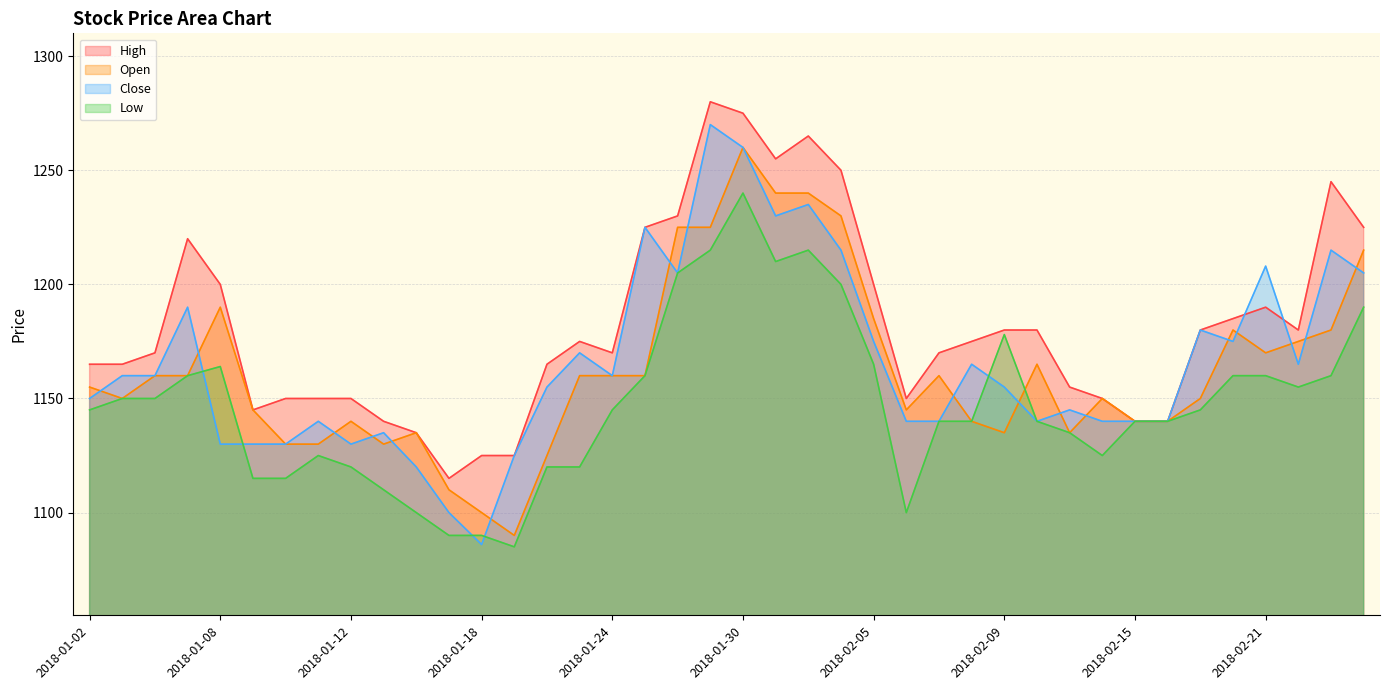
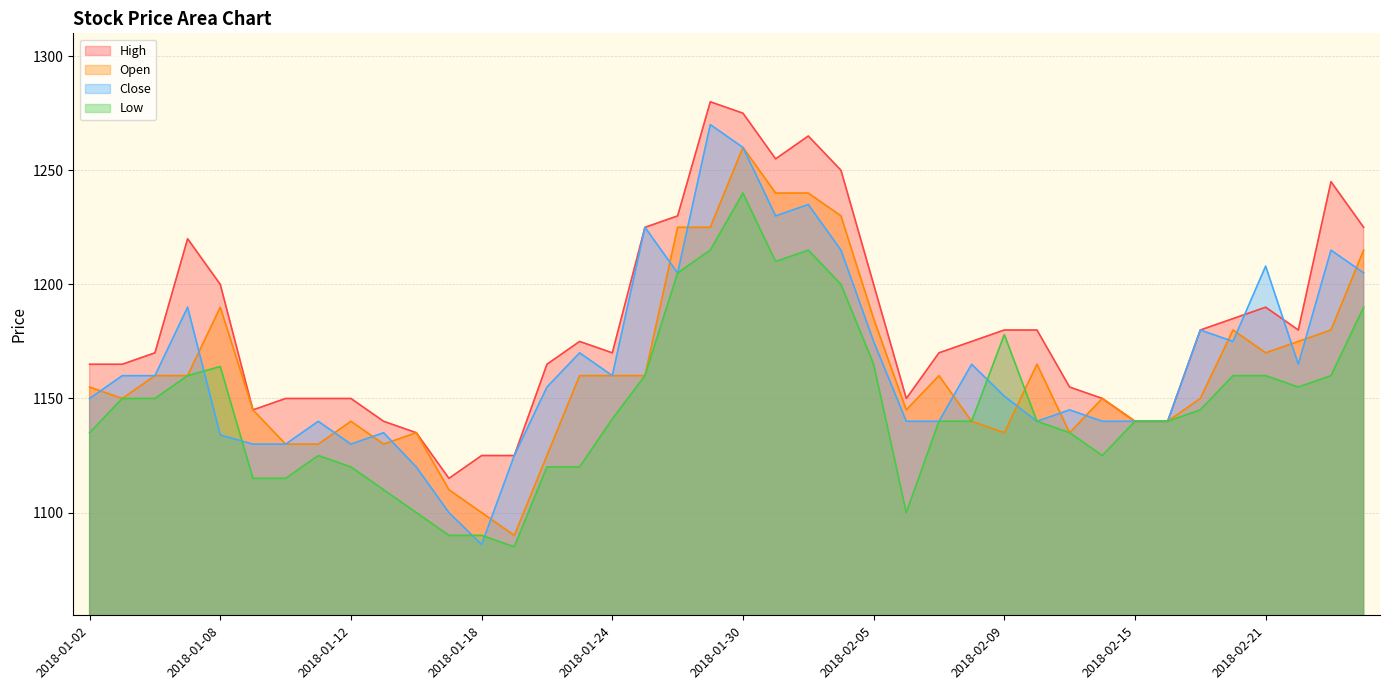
Low, 2018-01-02: 1145 -> 1135
Close, 2018-01-08: 1130 -> 1134
Low, 2018-01-24: 1145 -> 1141
Close, 2018-02-09: 1155 -> 1151
